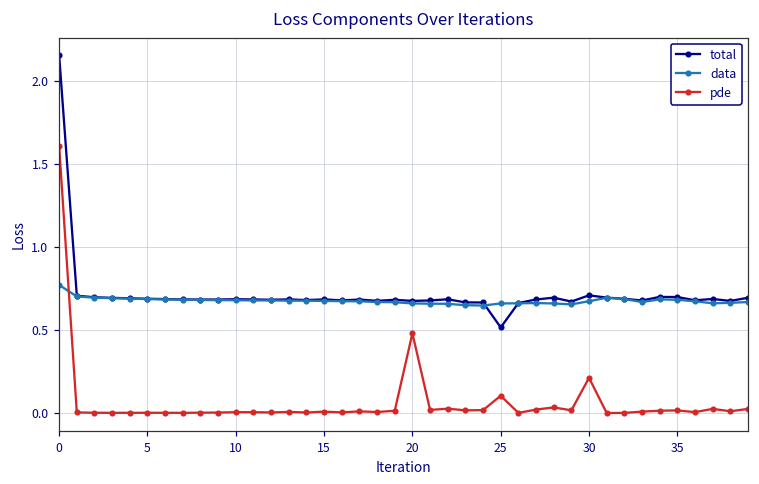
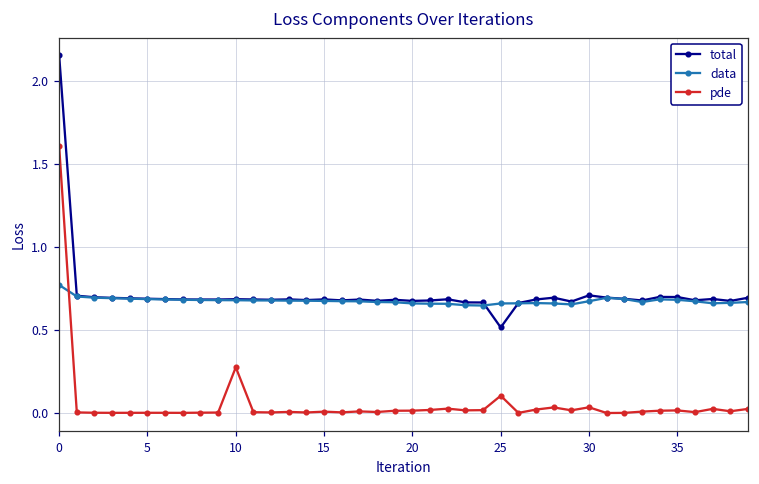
pde, 10: 0.01 -> 0.28
pde, 20: 0.48 -> 0.02
pde, 30: 0.21 -> 0.04
